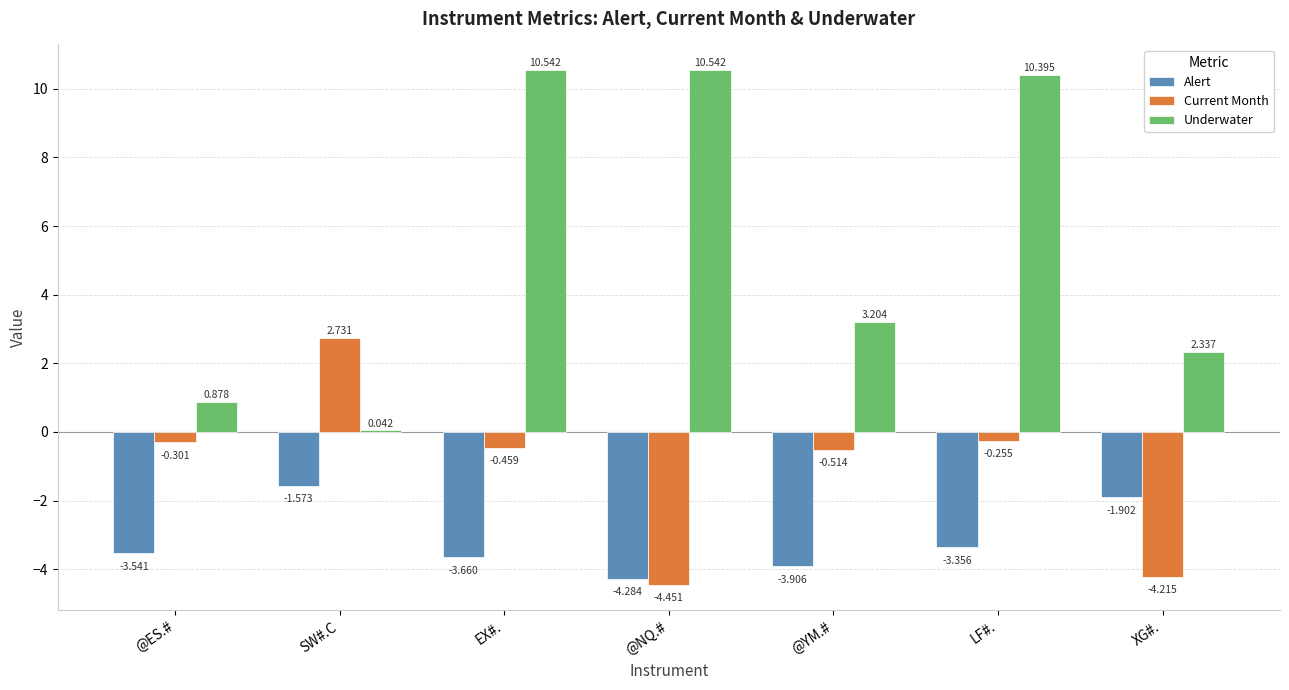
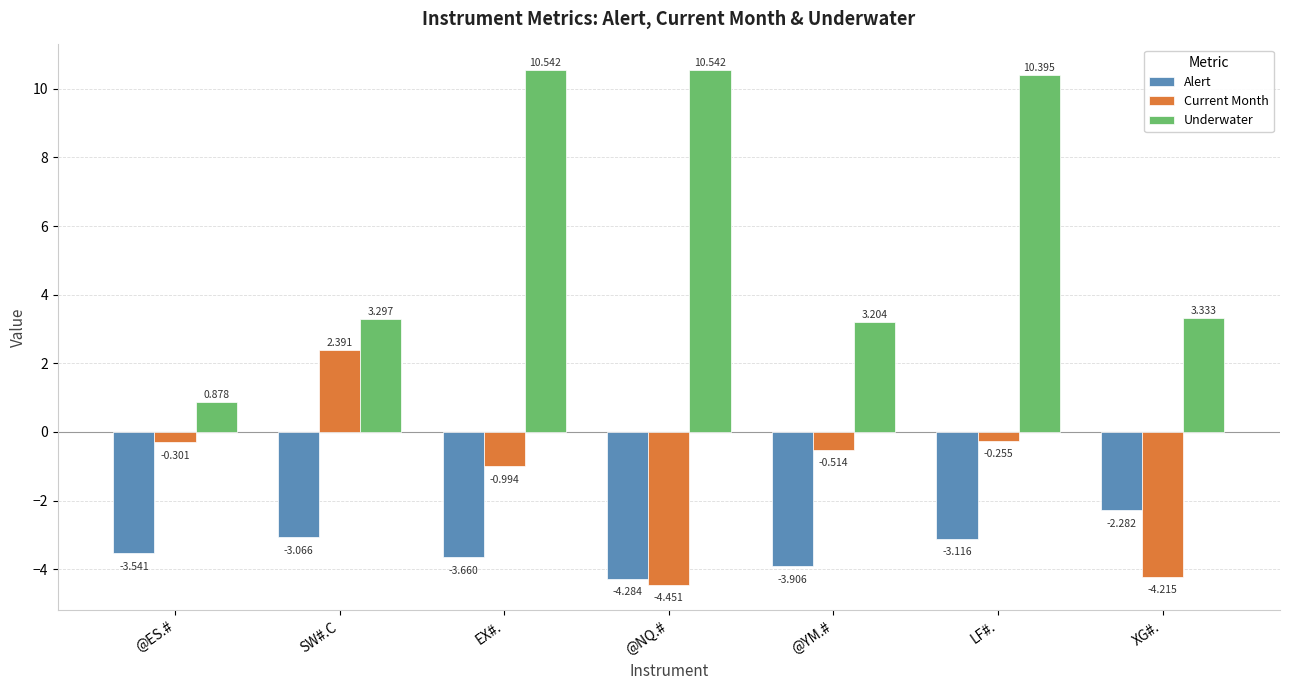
Alert, SW#.C: -1.573 -> -3.066
Current Month, SW#.C: 2.731 -> 2.391
Underwater, SW#.C: 0.042 -> 3.297
Current Month, EX#.: -0.459 -> -0.994
Alert, LF#.: -3.356 -> -3.116
Alert, XG#.: -1.902 -> -2.282
Underwater, XG#.: 2.337 -> 3.333
